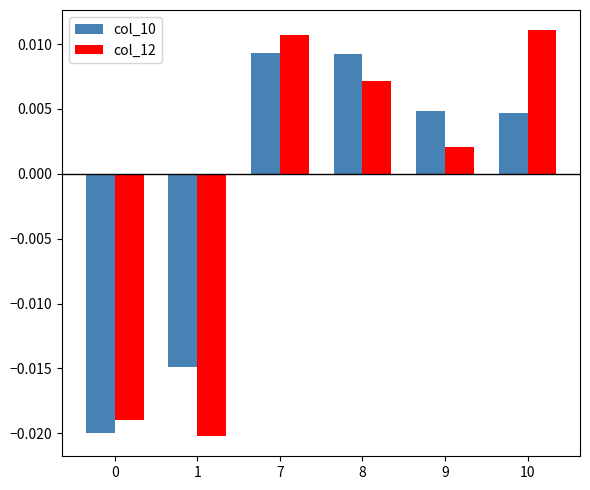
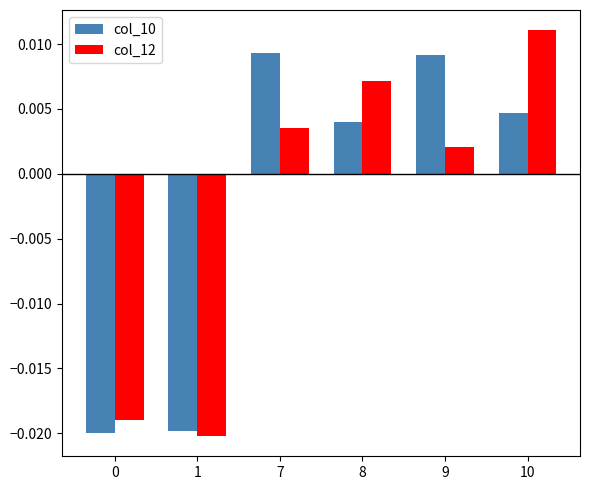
col_10, 1: -0.0149 -> -0.0198
col_12, 7: 0.0107 -> 0.0035
col_10, 8: 0.0092 -> 0.0040
col_10, 9: 0.0049 -> 0.0091
